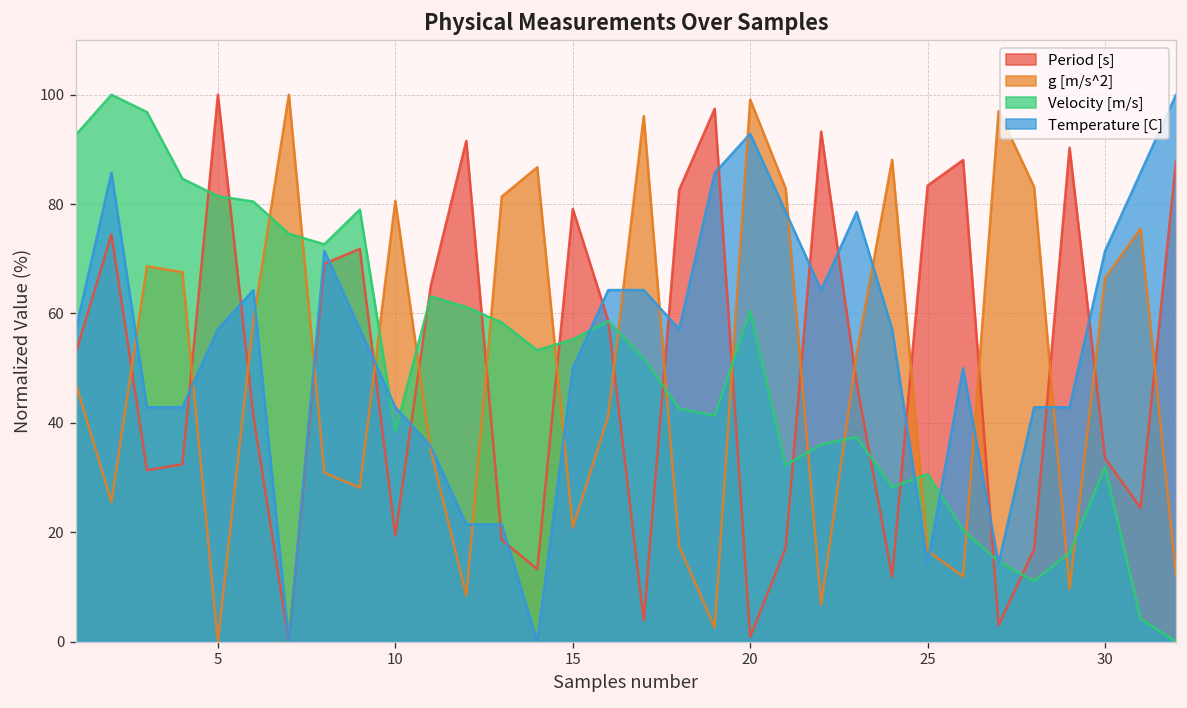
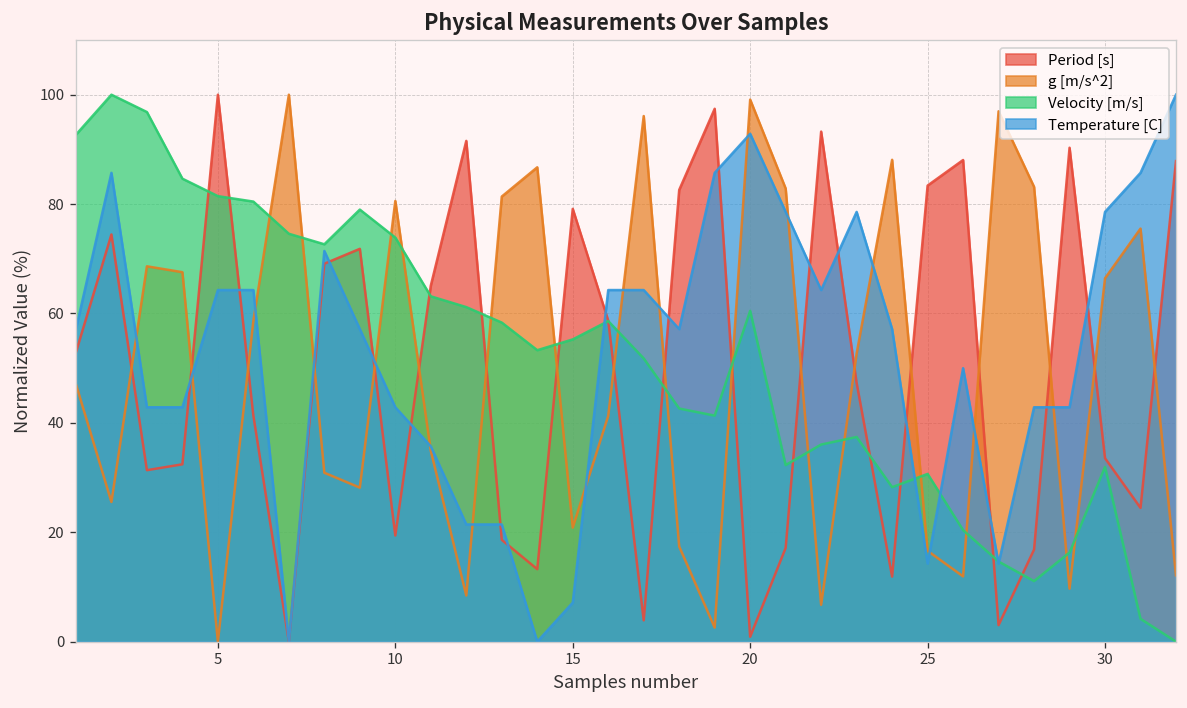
Temperature [C], 5: 57 -> 64
Velocity [m/s], 10: 38 -> 74
Temperature [C], 15: 50 -> 7
Temperature [C], 30: 71 -> 79
